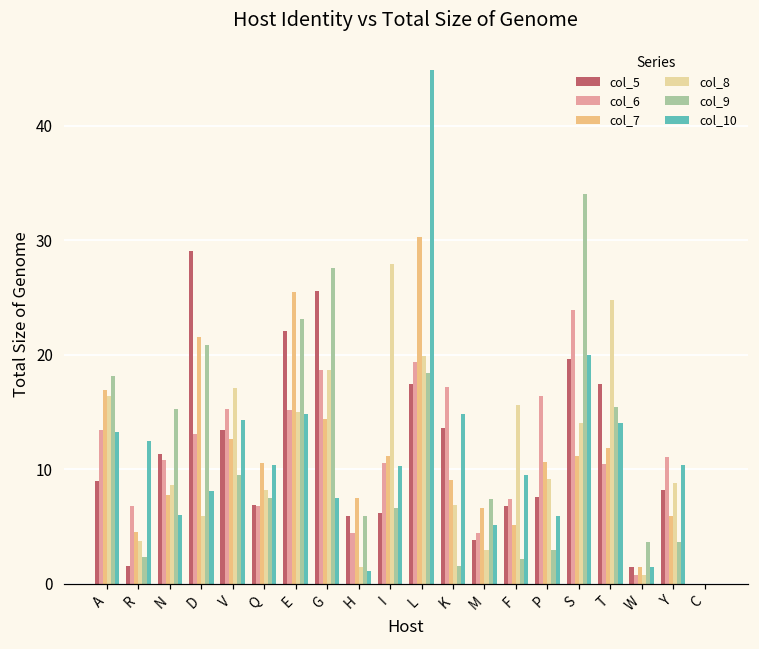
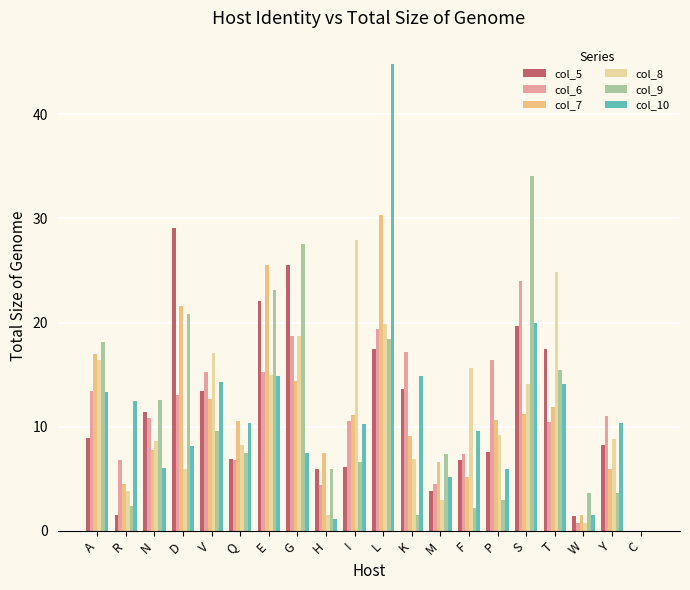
col_9, N: 15.3 -> 12.6
